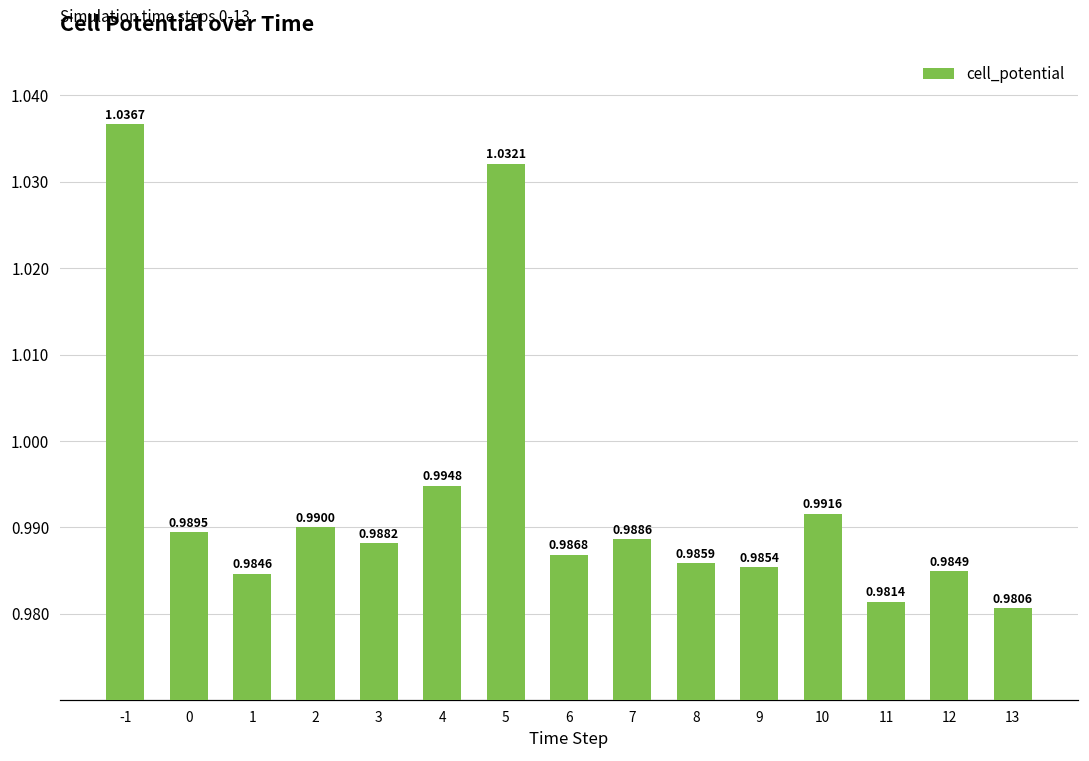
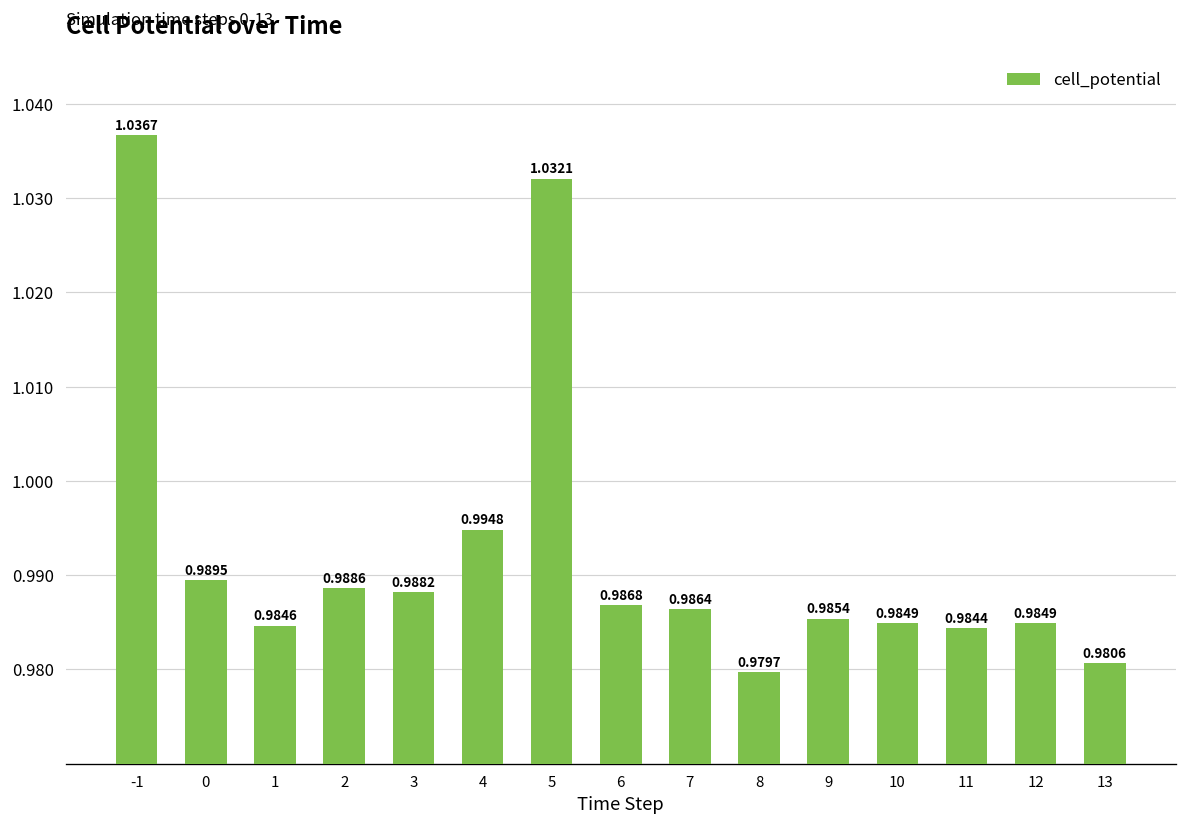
2: 0.9900 -> 0.9886
7: 0.9886 -> 0.9864
8: 0.9859 -> 0.9797
10: 0.9916 -> 0.9849
11: 0.9814 -> 0.9844
